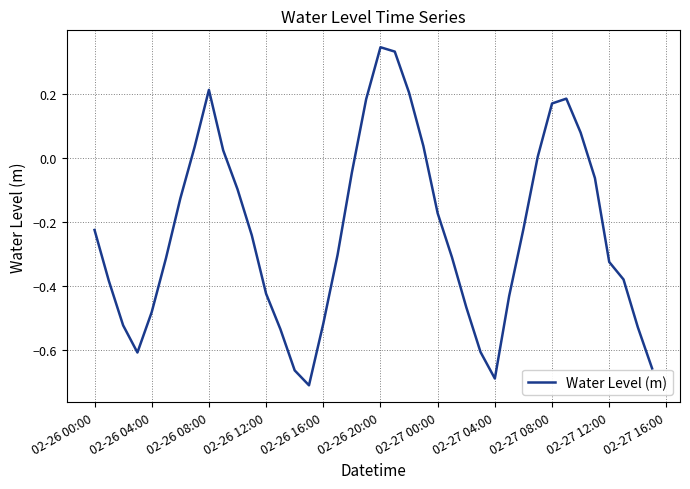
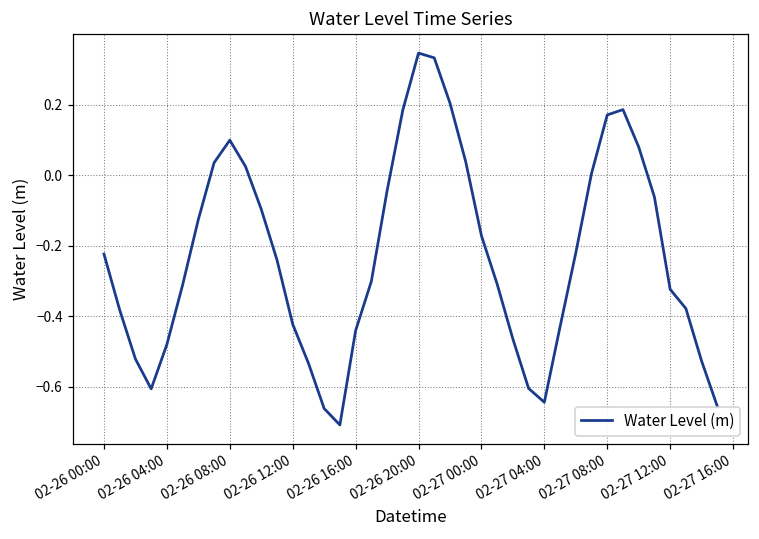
02-26 08:00: 0.21 -> 0.10
02-26 16:00: -0.52 -> -0.44
02-27 04:00: -0.69 -> -0.64
